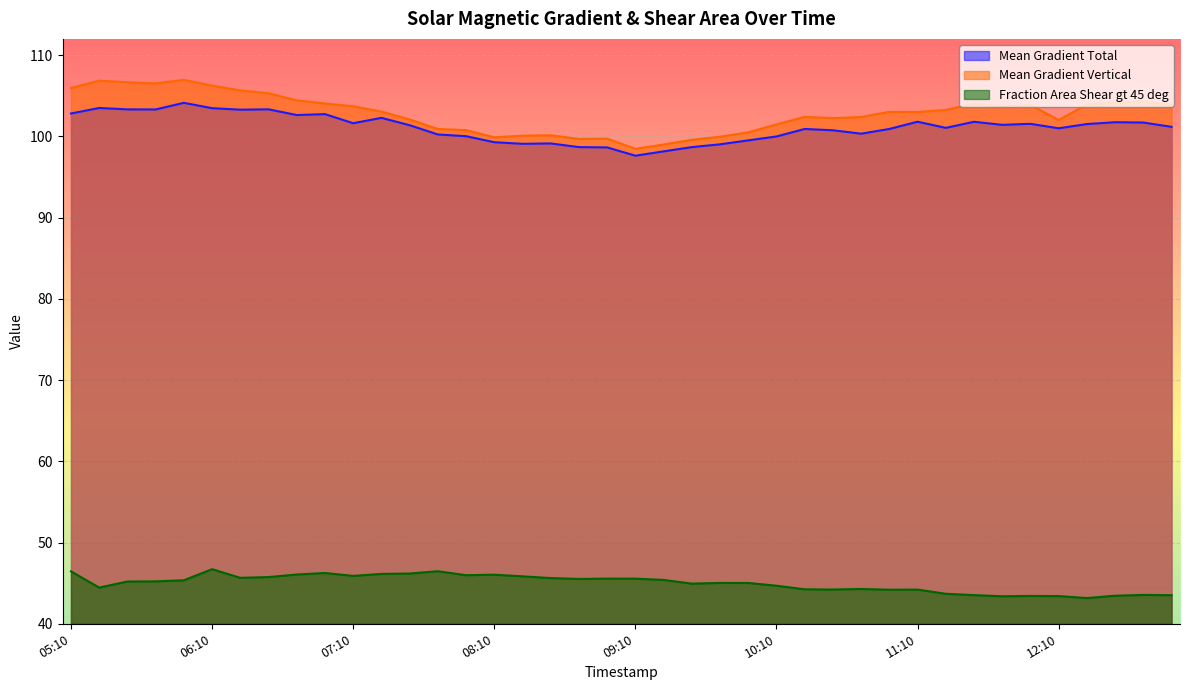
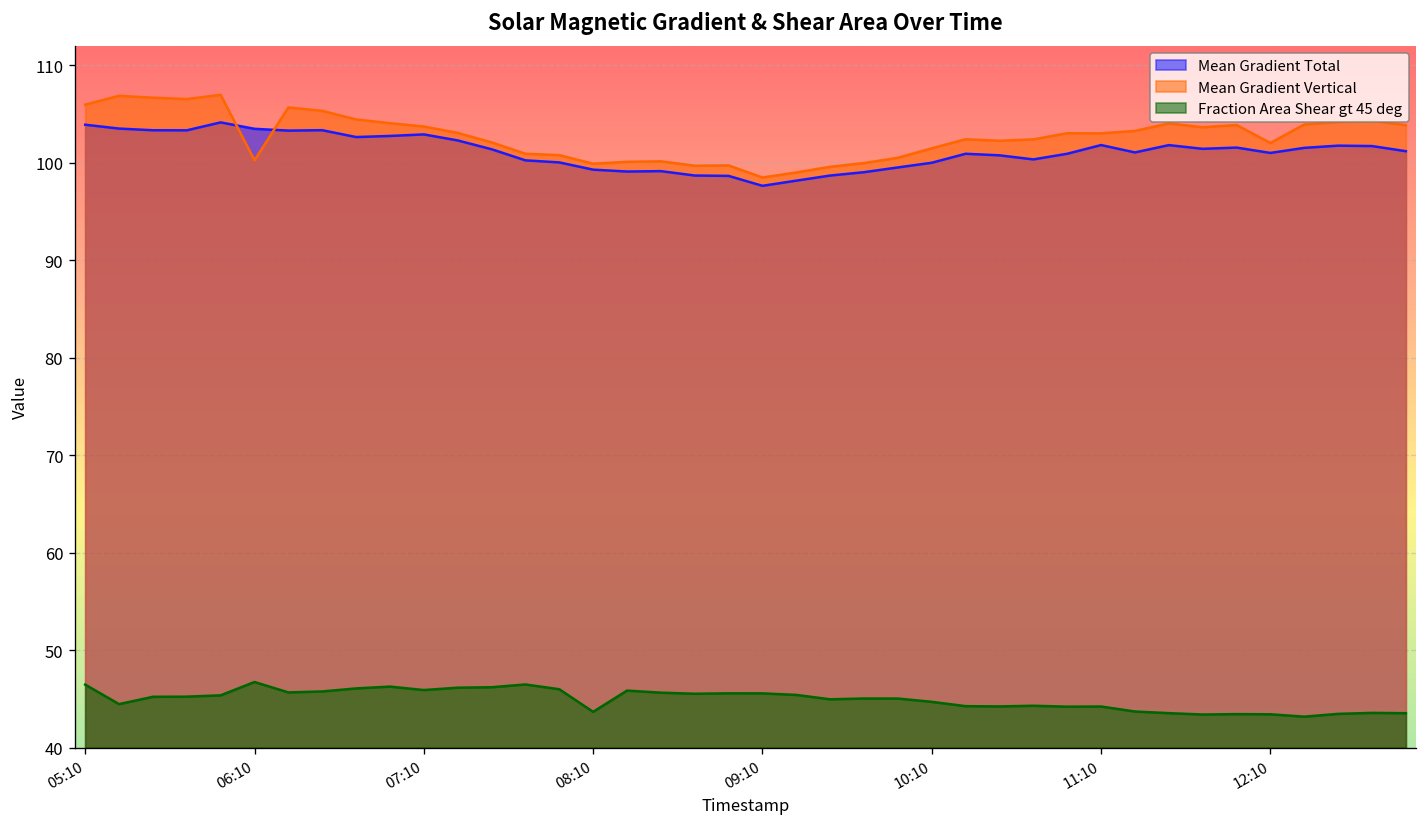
Mean Gradient Total, 05:10: 103 -> 104
Mean Gradient Vertical, 06:10: 106 -> 100
Mean Gradient Total, 07:10: 102 -> 103
Fraction Area Shear gt 45 deg, 08:10: 46 -> 44
